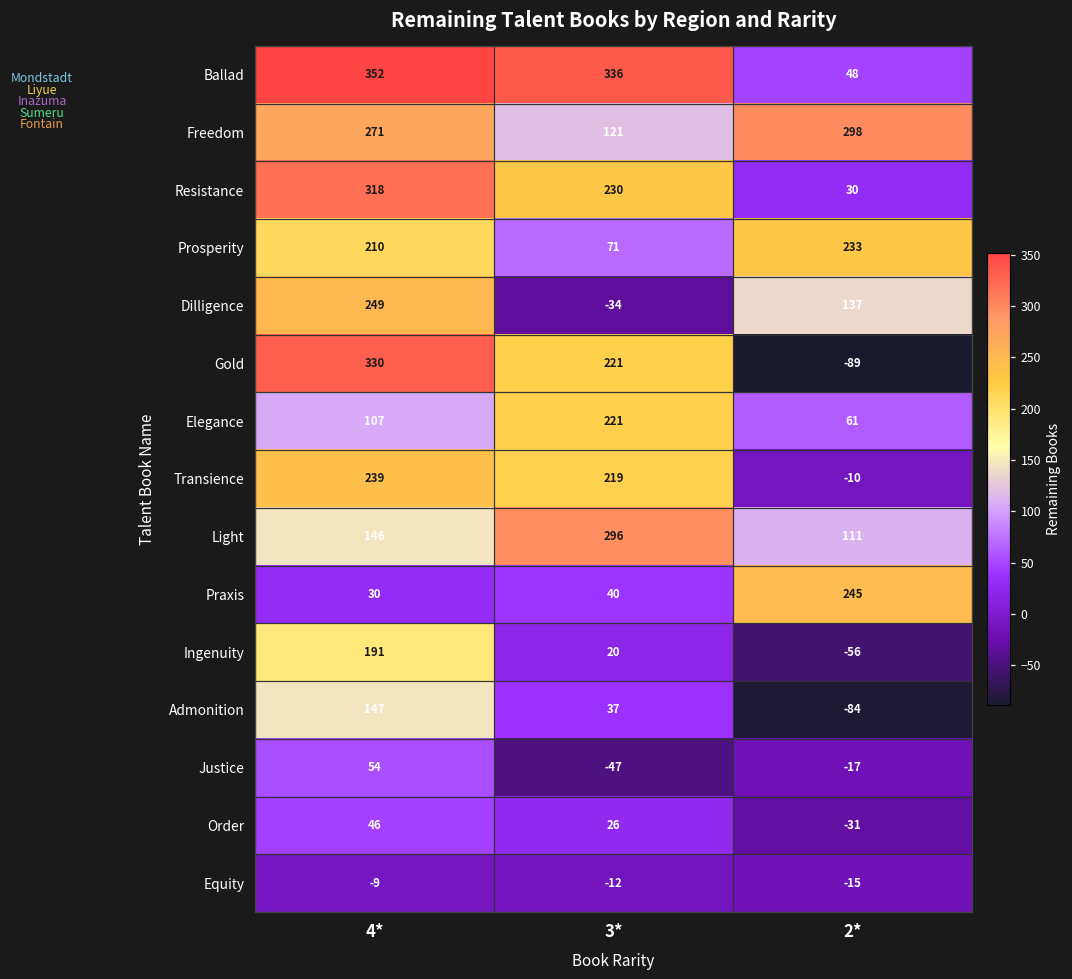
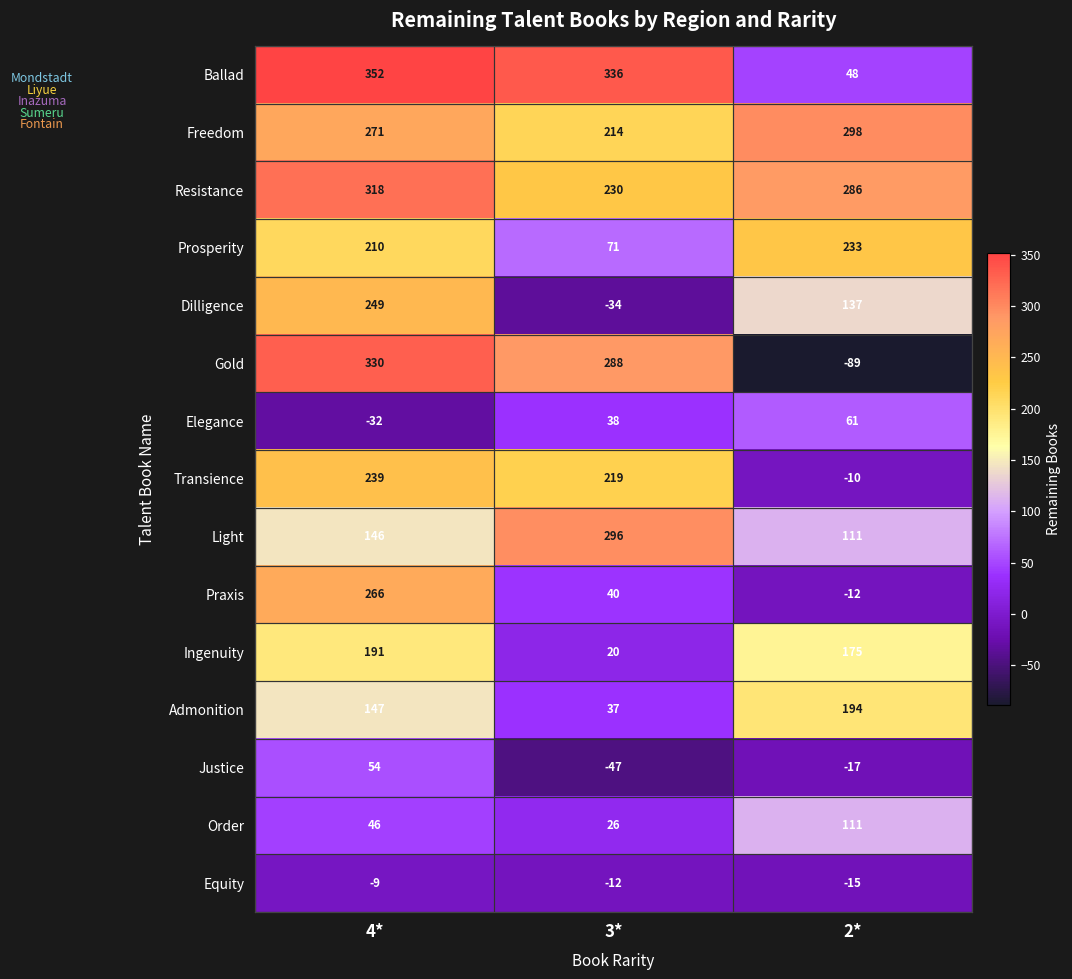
Freedom, 3*: 121 -> 214
Resistance, 2*: 30 -> 286
Gold, 3*: 221 -> 288
Elegance, 4*: 107 -> -32
Elegance, 3*: 221 -> 38
Praxis, 4*: 30 -> 266
Praxis, 2*: 245 -> -12
Ingenuity, 2*: -56 -> 175
Admonition, 2*: -84 -> 194
Order, 2*: -31 -> 111
